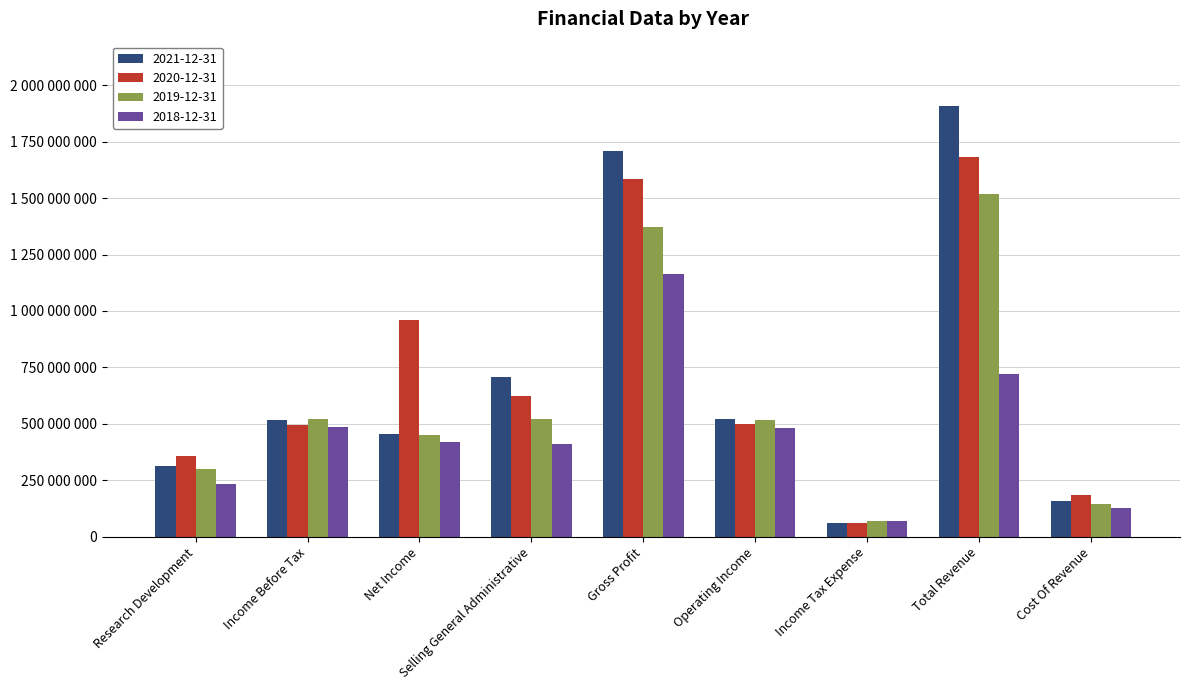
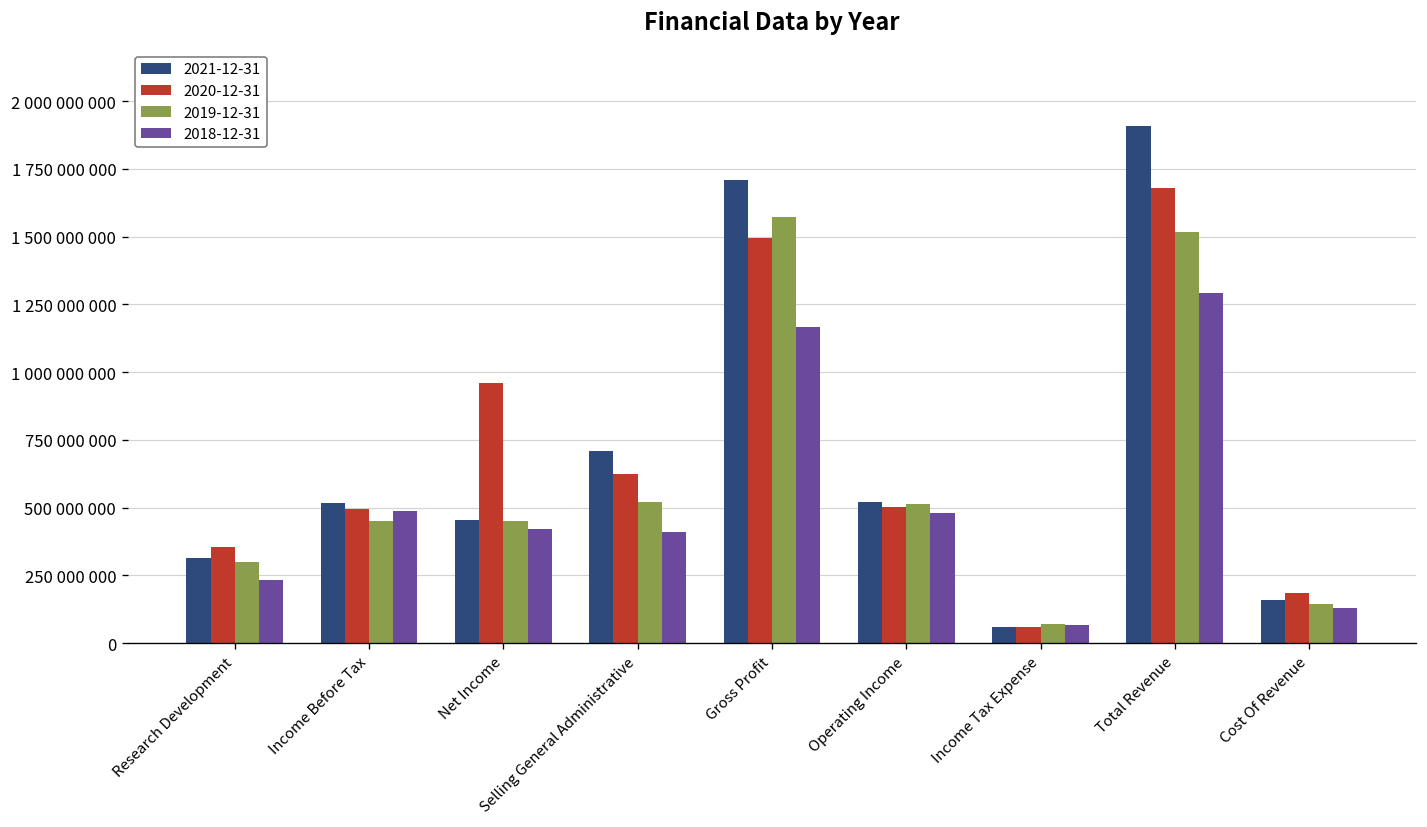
2019-12-31, Income Before Tax: 520000000 -> 450000000
2020-12-31, Gross Profit: 1580000000 -> 1500000000
2019-12-31, Gross Profit: 1370000000 -> 1570000000
2018-12-31, Total Revenue: 720000000 -> 1290000000
